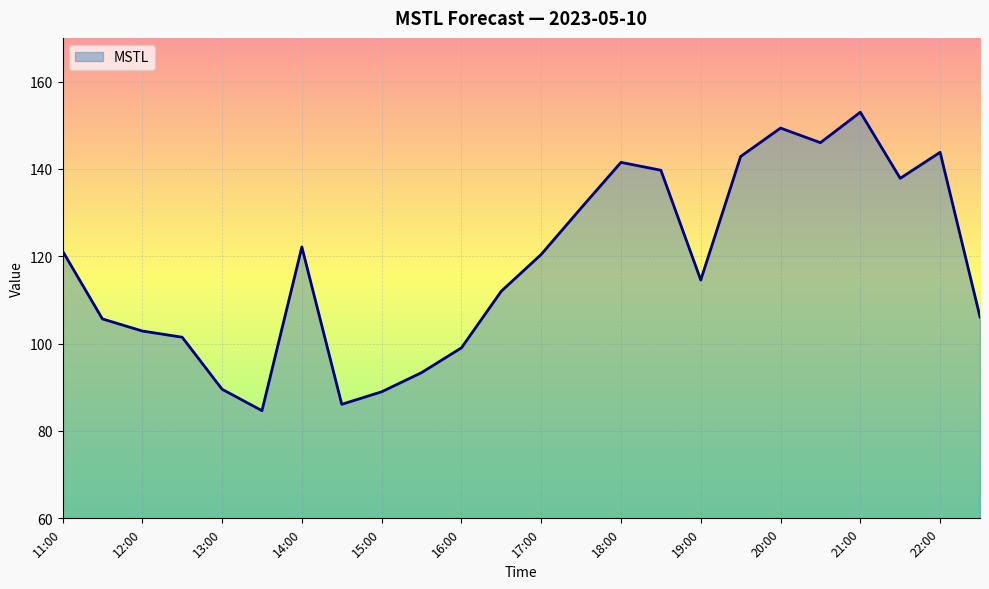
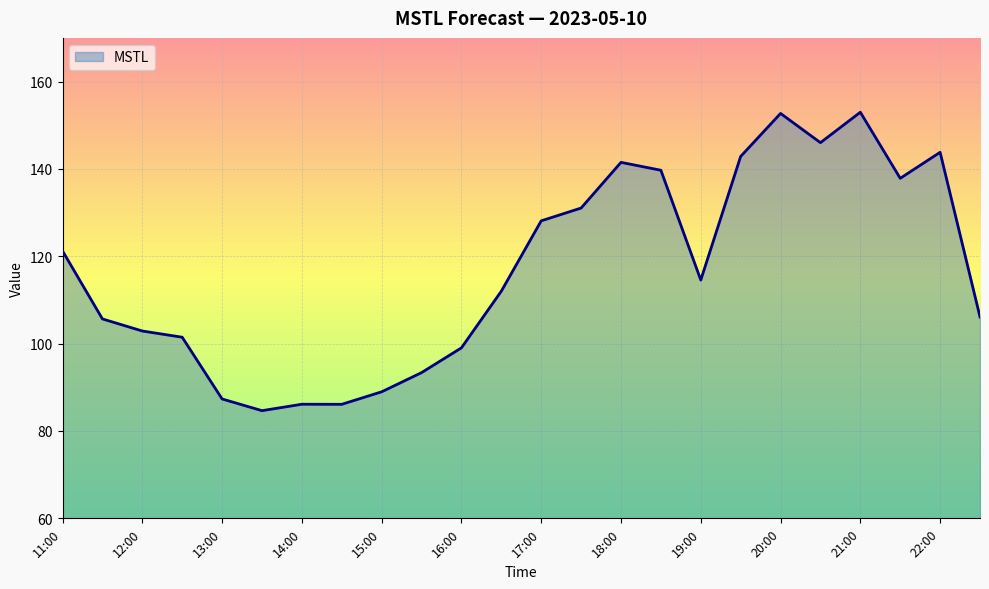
13:00: 90 -> 87
14:00: 122 -> 86
17:00: 120 -> 128
20:00: 149 -> 153
